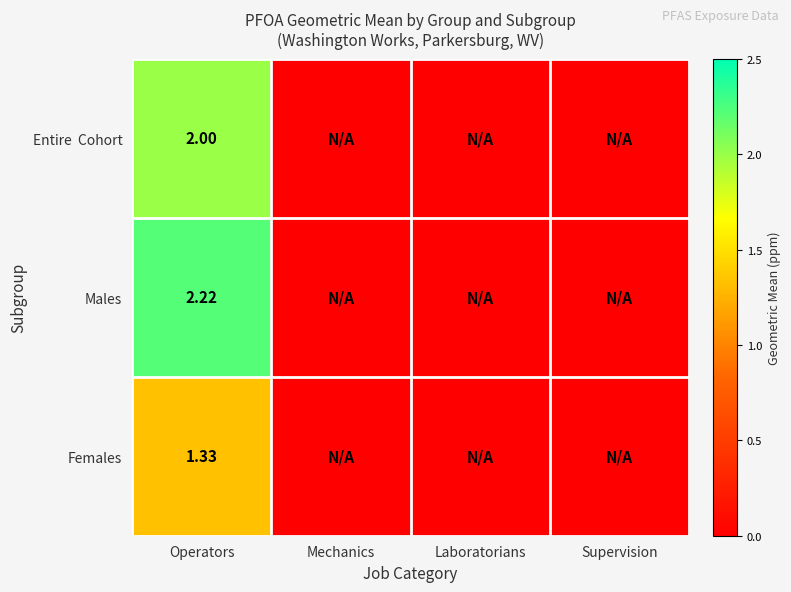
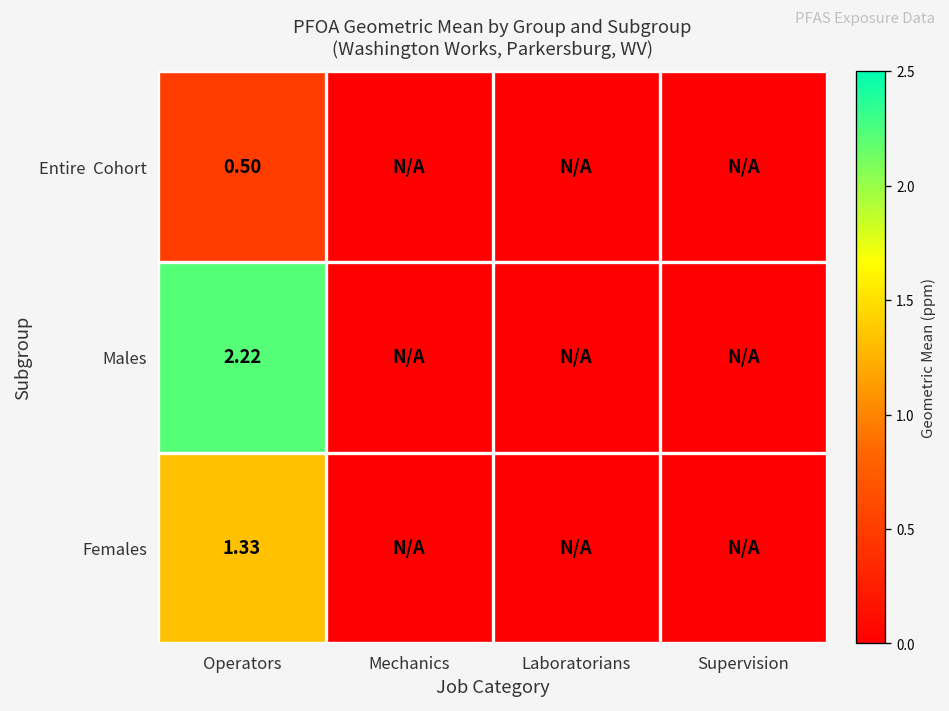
Entire Cohort, Operators: 2.00 -> 0.50
